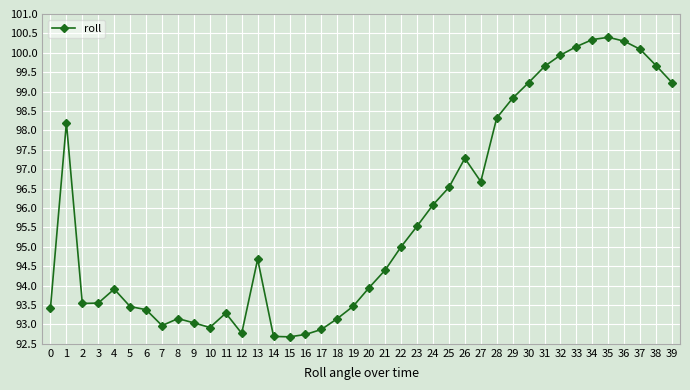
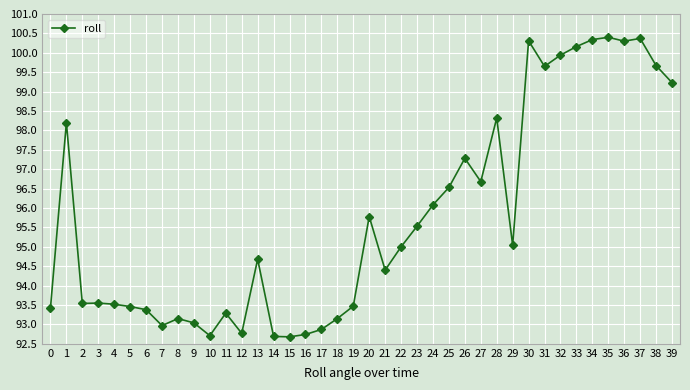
4: 93.9 -> 93.5
10: 92.9 -> 92.7
20: 94.0 -> 95.8
29: 98.8 -> 95.0
30: 99.2 -> 100.3
37: 100.1 -> 100.4
